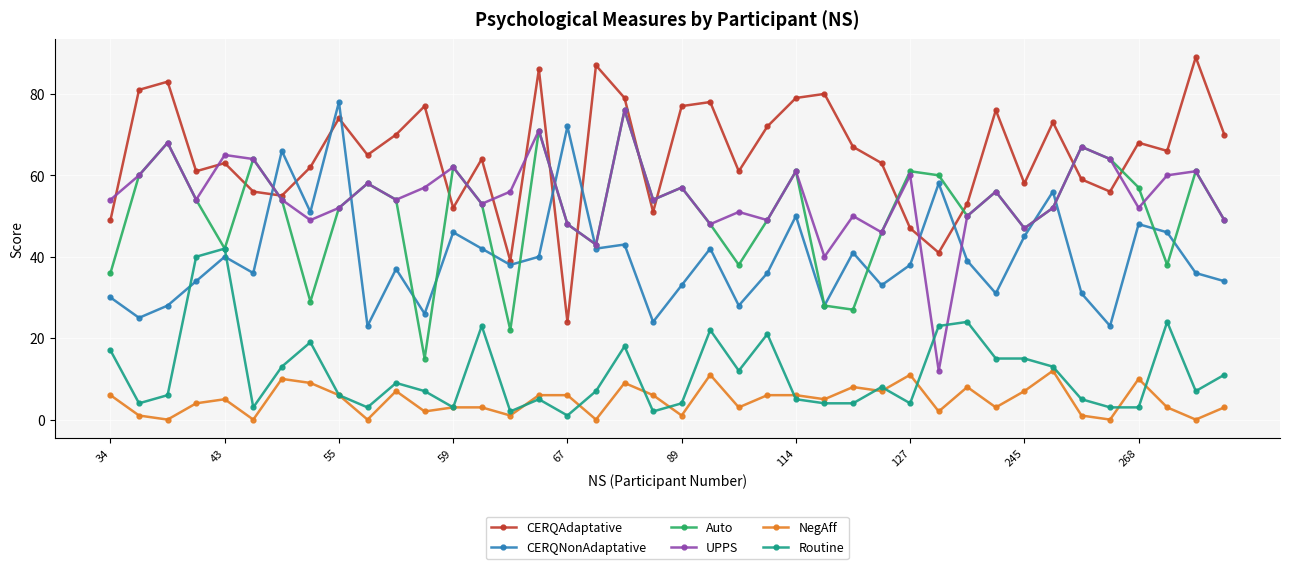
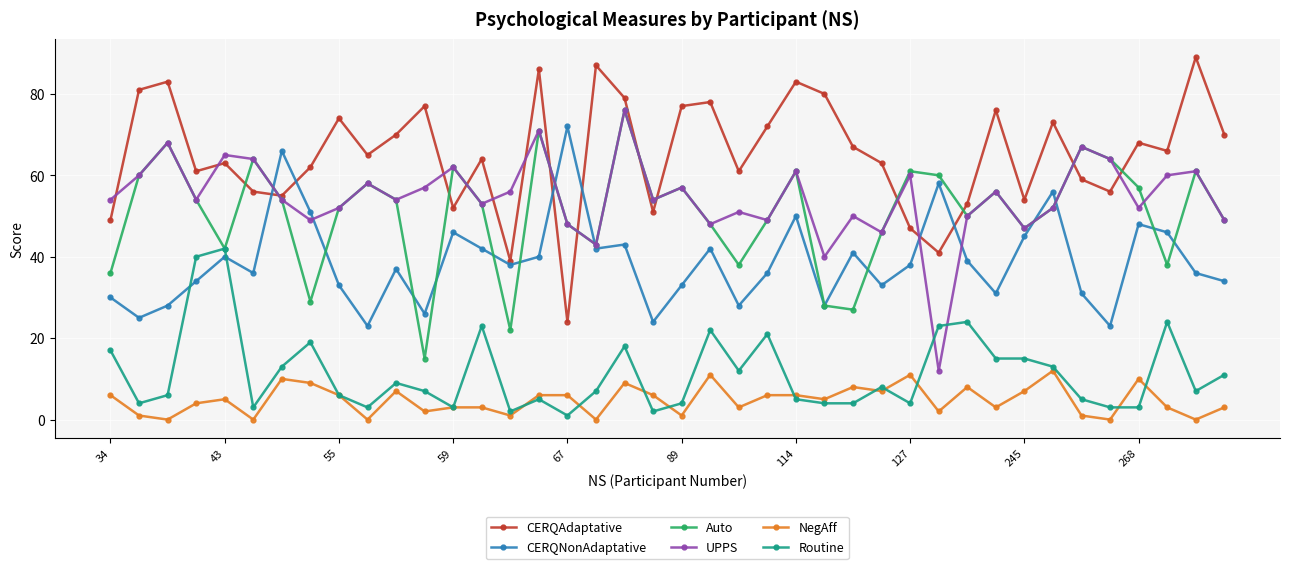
CERQNonAdaptative, 55: 78 -> 33
CERQAdaptative, 114: 79 -> 83
CERQAdaptative, 245: 58 -> 54
